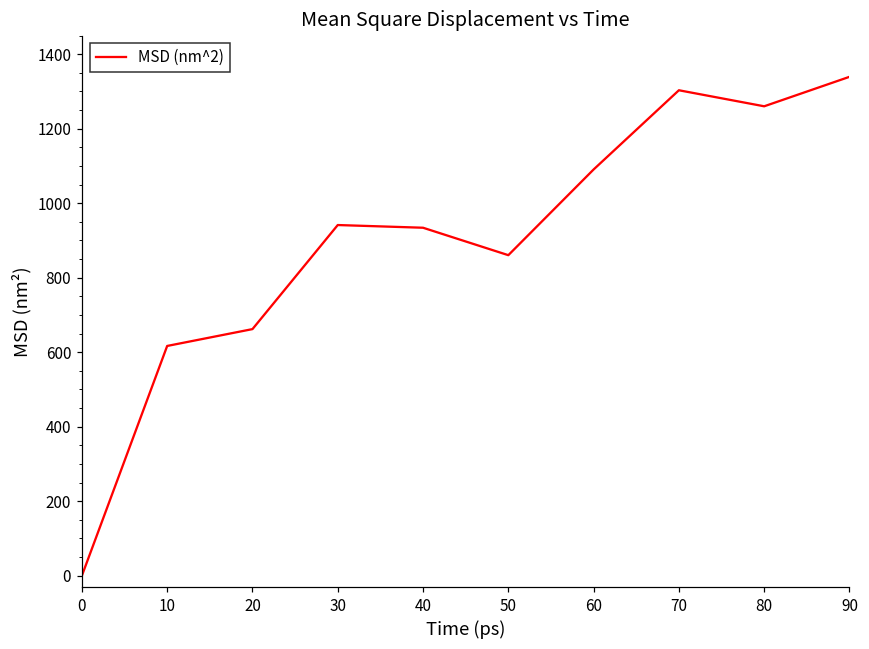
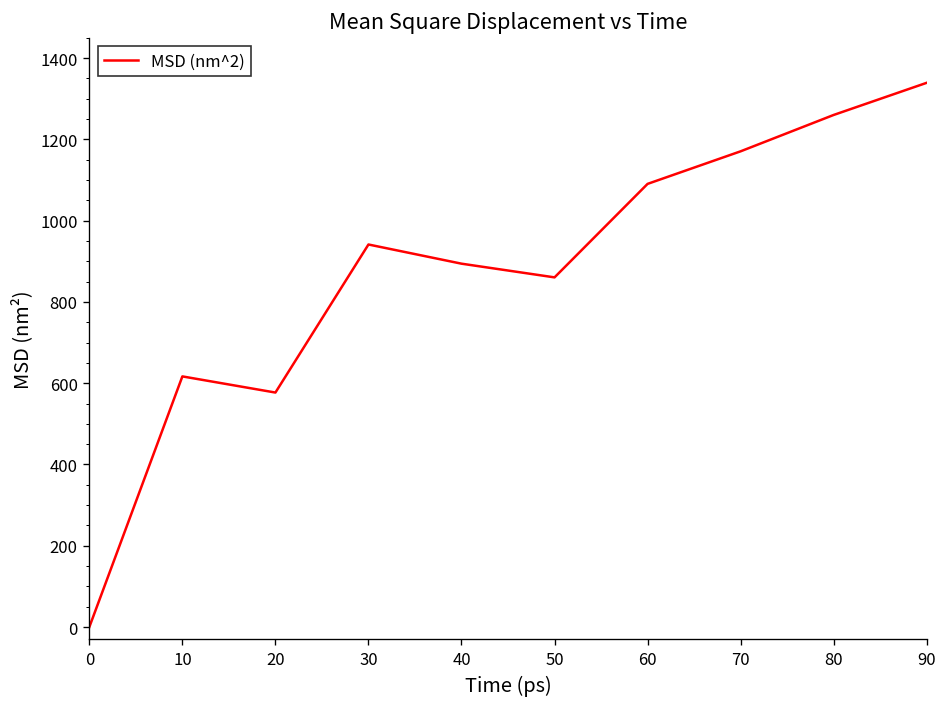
20: 660 -> 580
40: 930 -> 890
70: 1300 -> 1170
